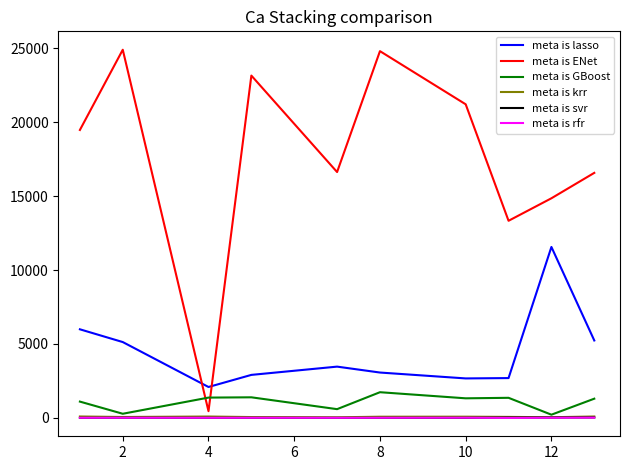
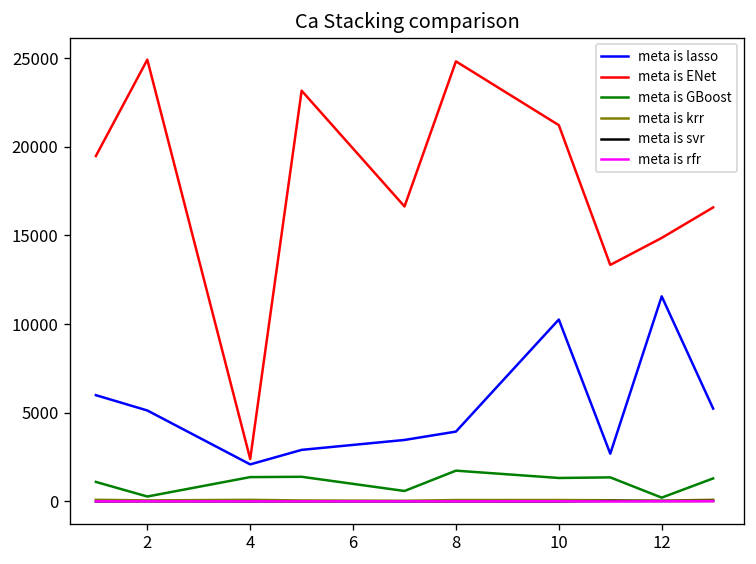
meta is ENet, 4: 500 -> 2400
meta is lasso, 8: 3100 -> 3900
meta is lasso, 10: 2700 -> 10300
